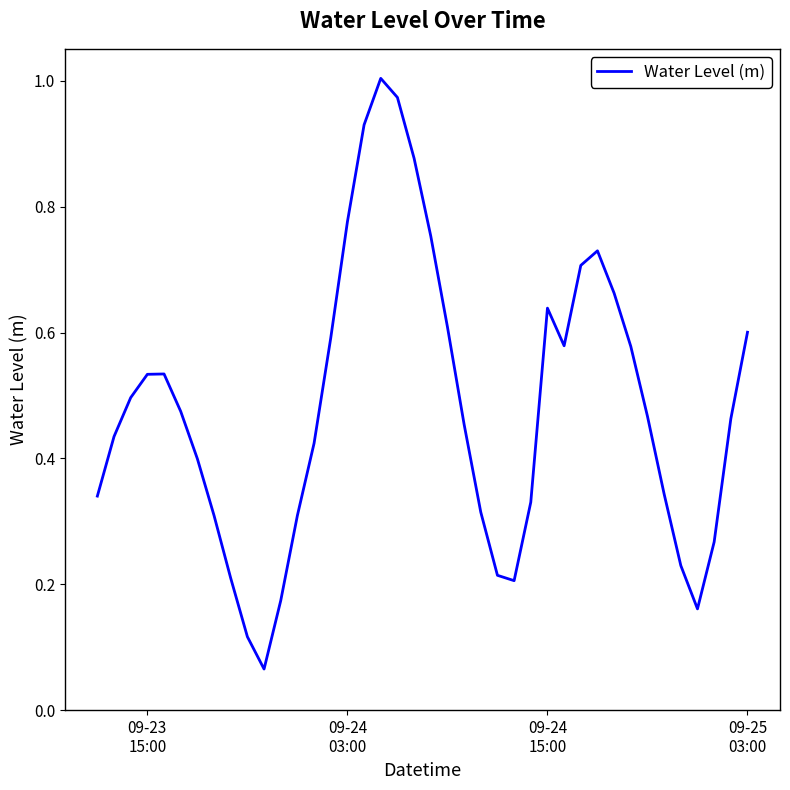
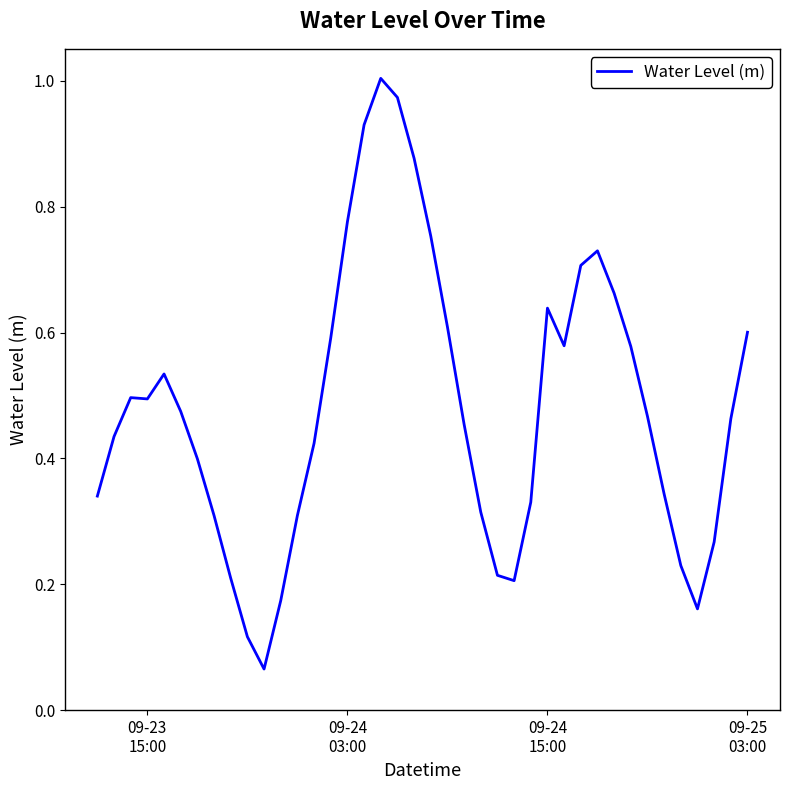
09-23 15:00: 0.53 -> 0.49
